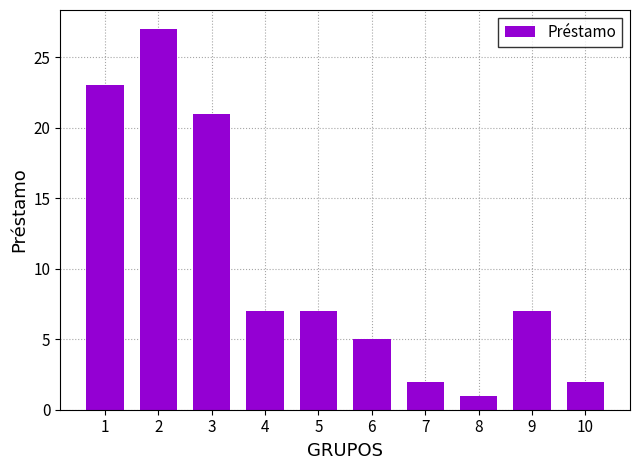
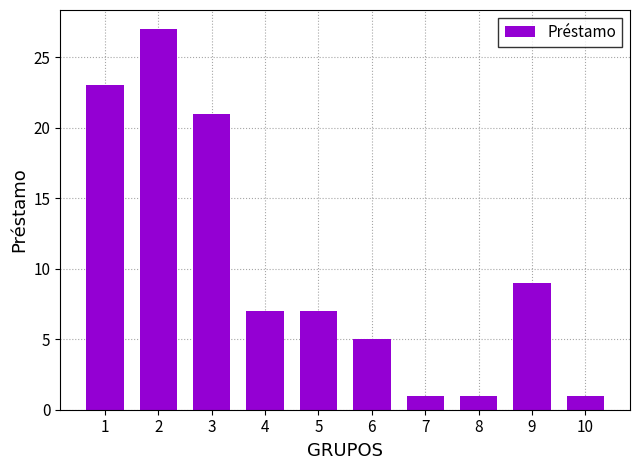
7: 2 -> 1
9: 7 -> 9
10: 2 -> 1
